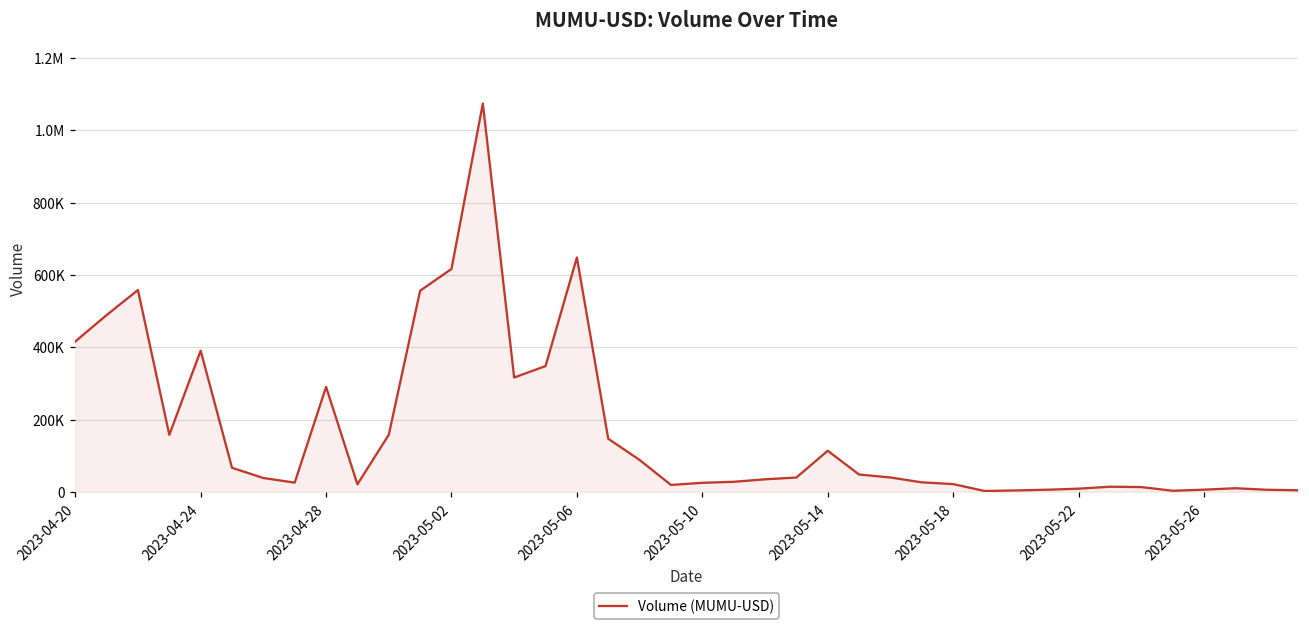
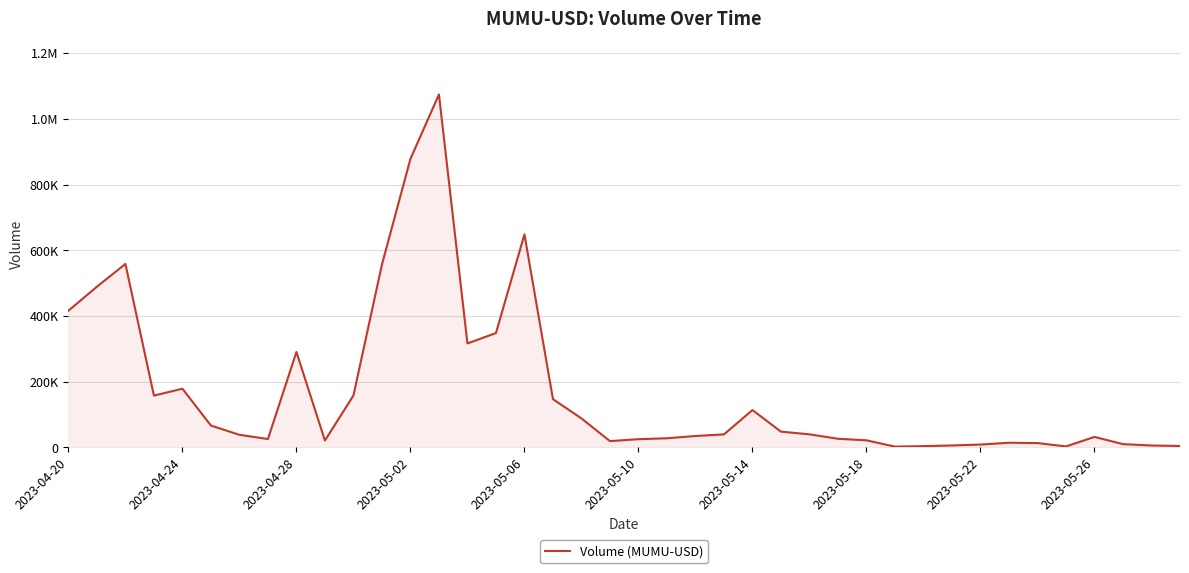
2023-04-24: 390000 -> 180000
2023-05-02: 620000 -> 880000
2023-05-26: 10000 -> 30000
